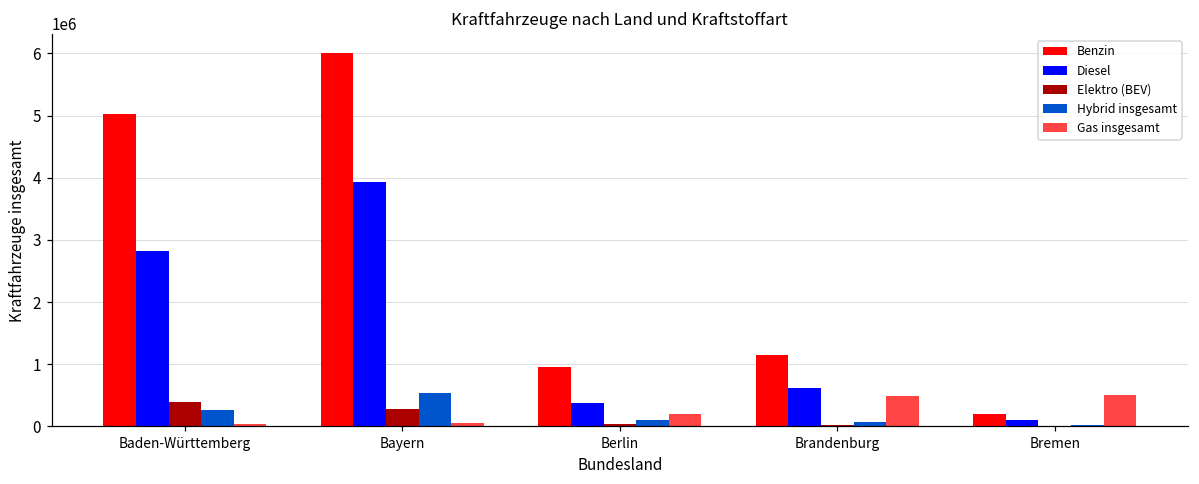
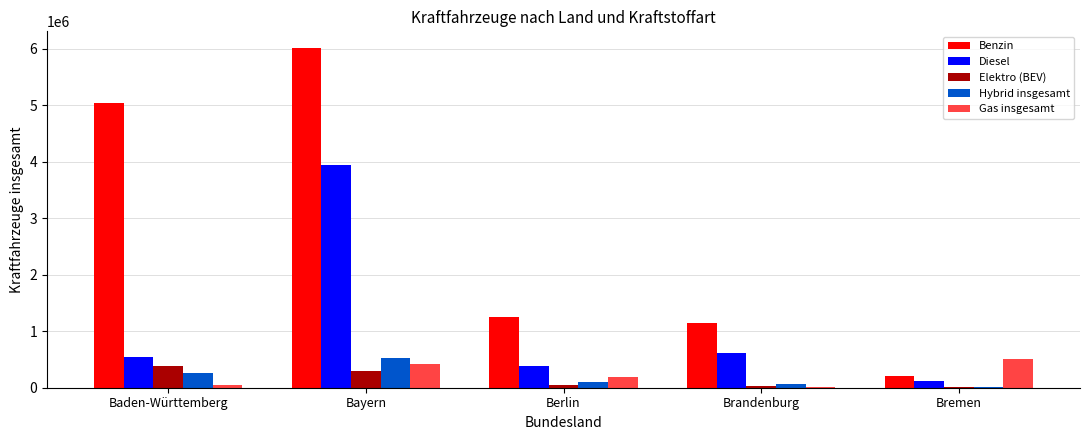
Diesel, Baden-Württemberg: 2800000 -> 500000
Gas insgesamt, Bayern: 100000 -> 400000
Benzin, Berlin: 1000000 -> 1200000
Gas insgesamt, Brandenburg: 500000 -> 0
